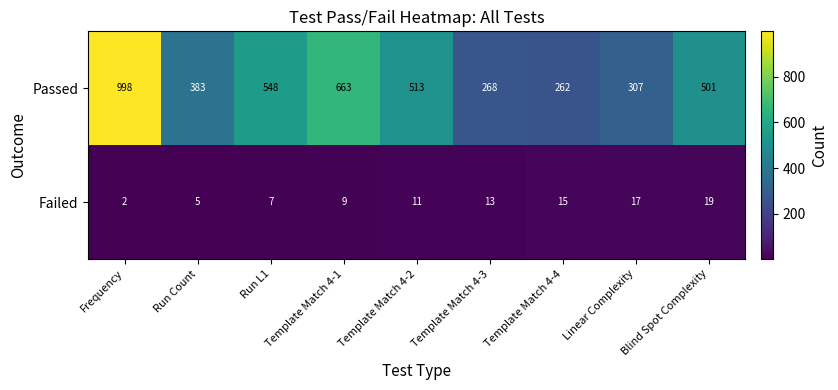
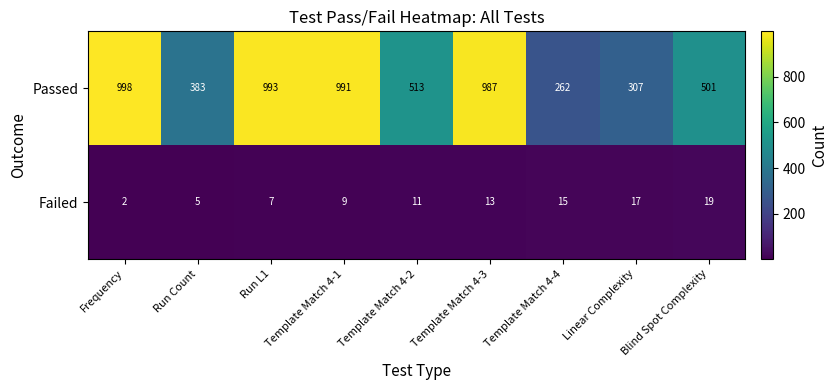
Passed, Run L1: 548 -> 993
Passed, Template Match 4-1: 663 -> 991
Passed, Template Match 4-3: 268 -> 987
